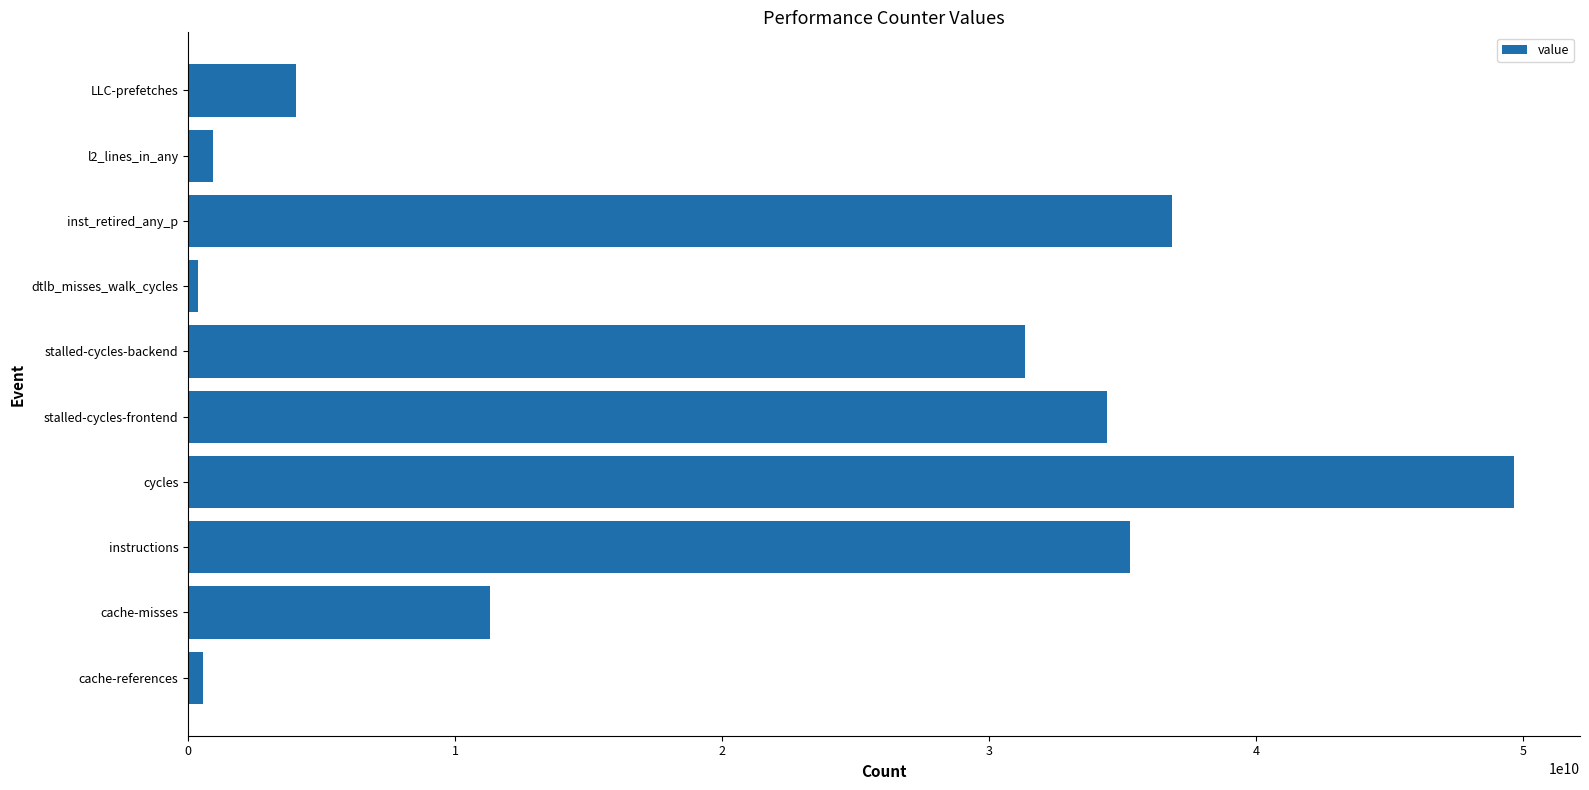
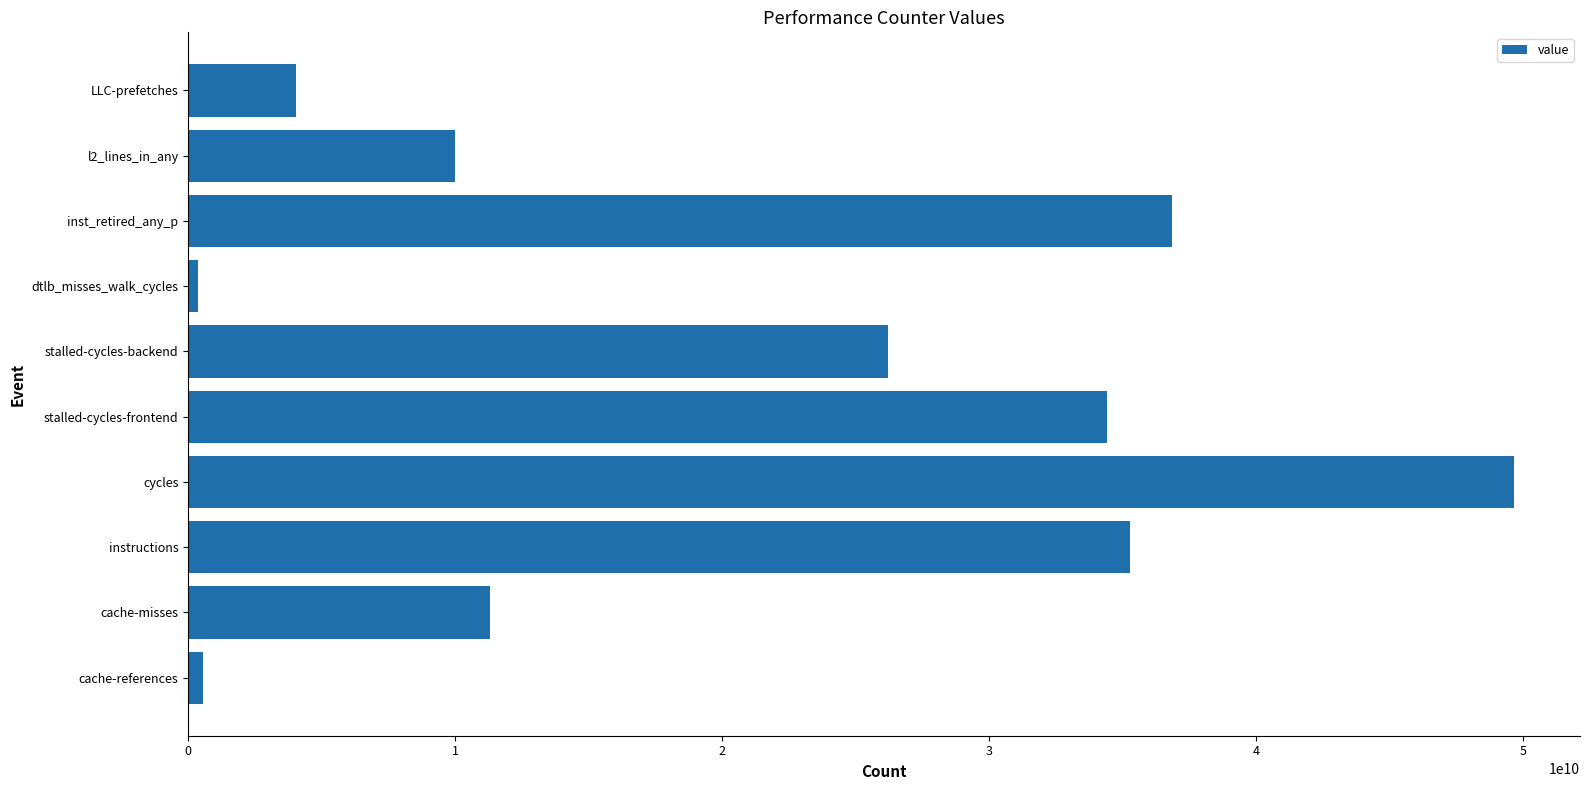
l2_lines_in_any: 900000000 -> 10000000000
stalled-cycles-backend: 31300000000 -> 26200000000
